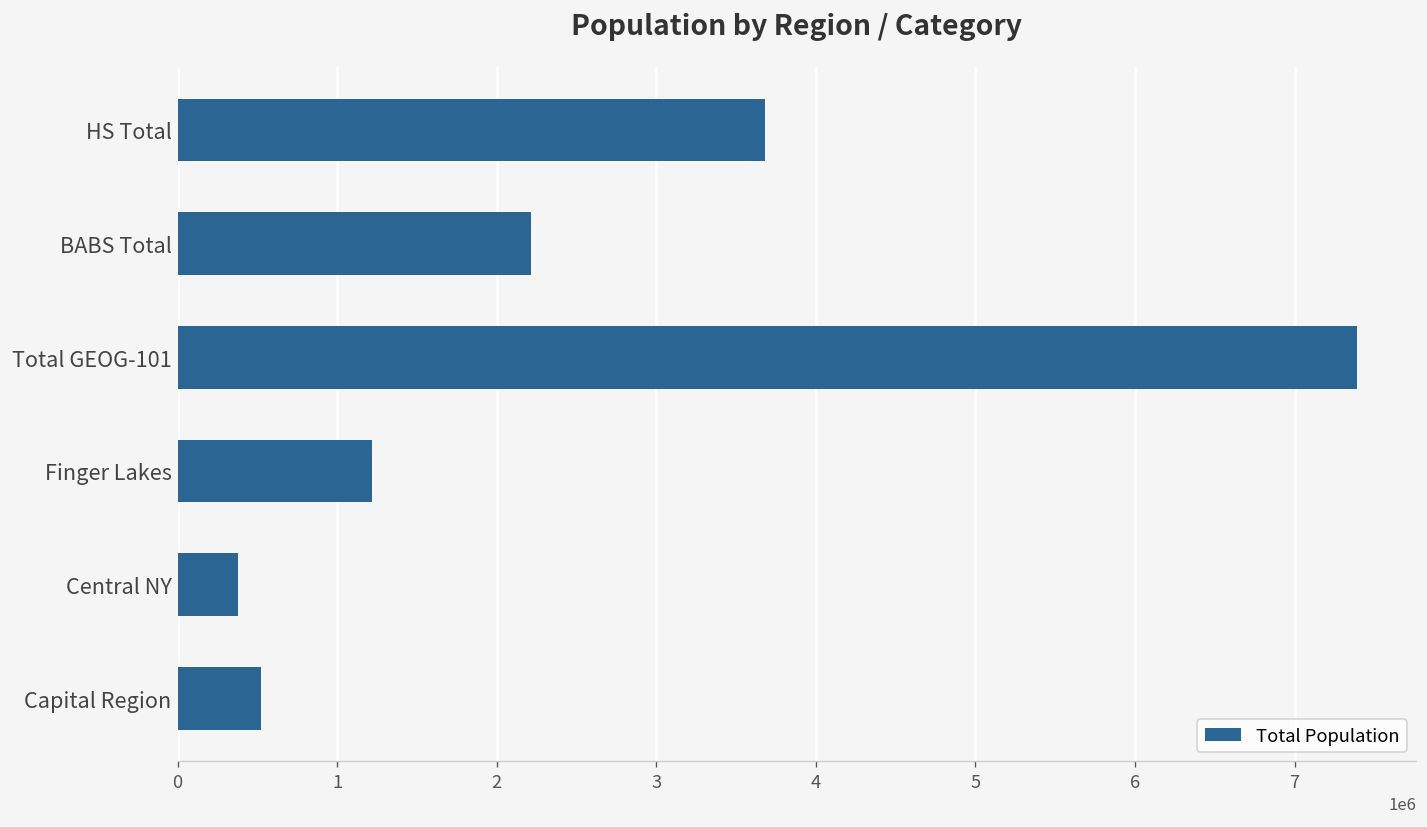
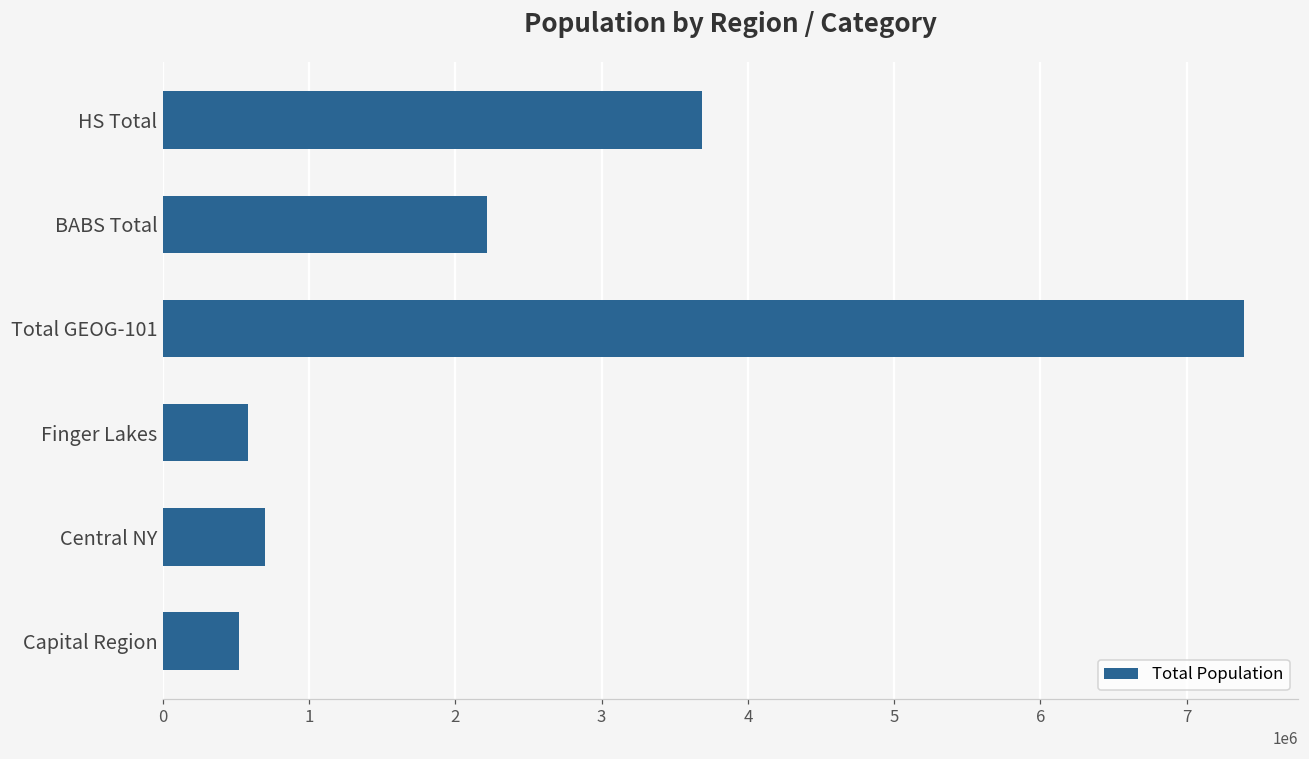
Finger Lakes: 1220000 -> 590000
Central NY: 380000 -> 700000
